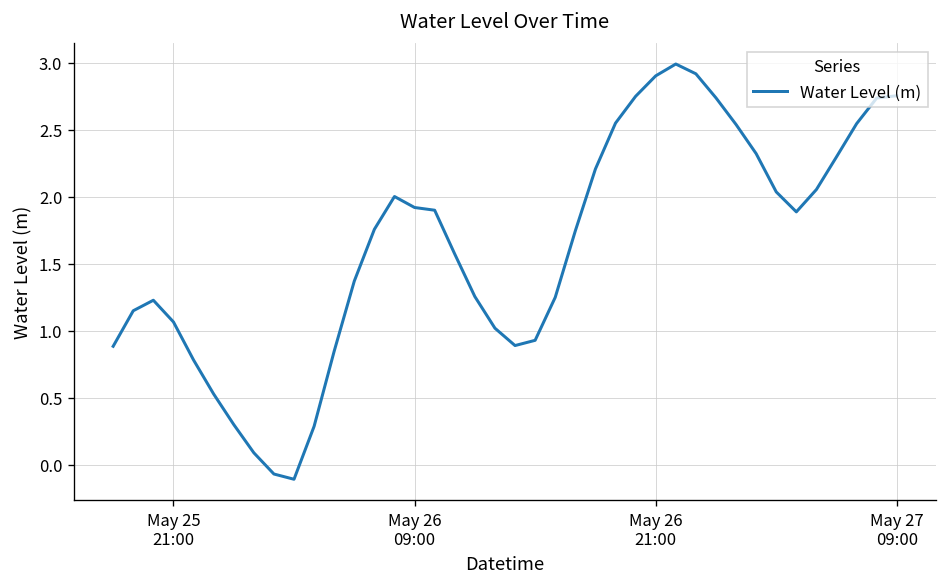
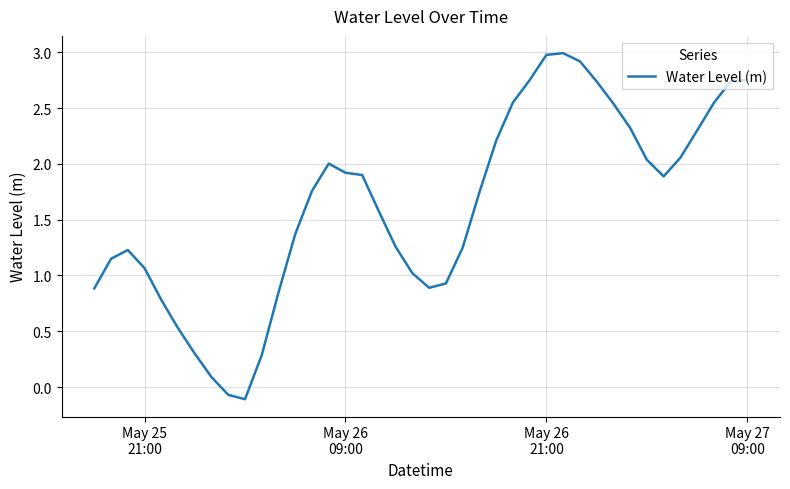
May 26 21:00: 2.90 -> 2.98
